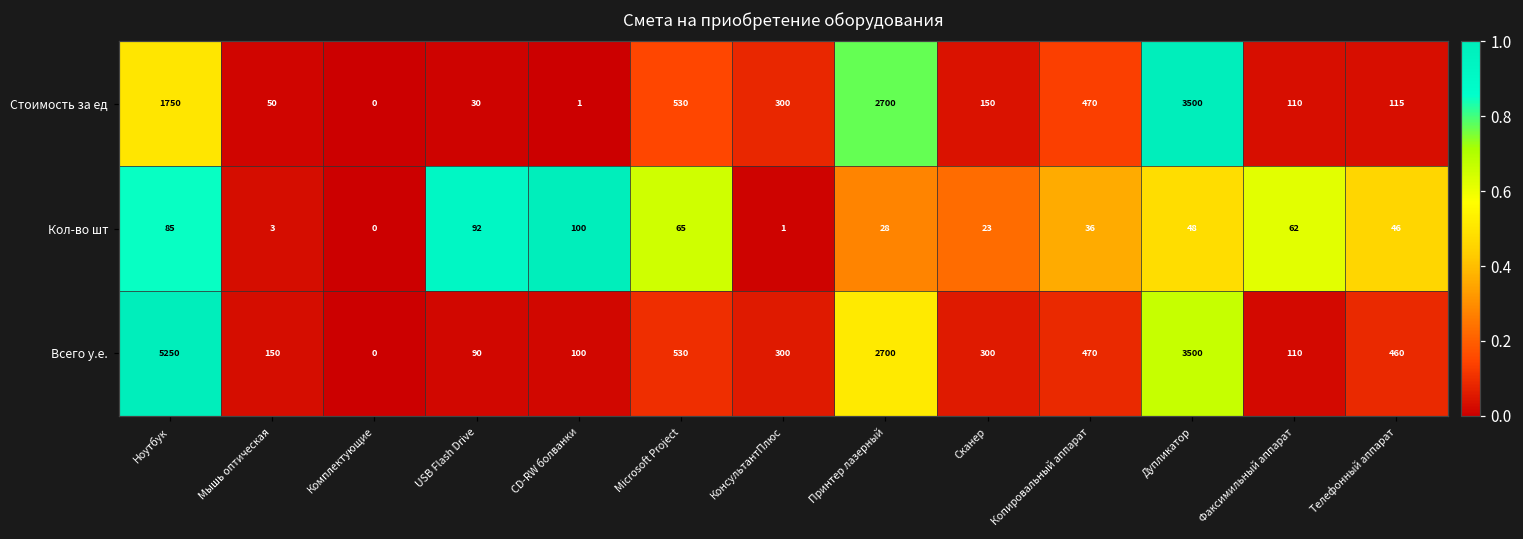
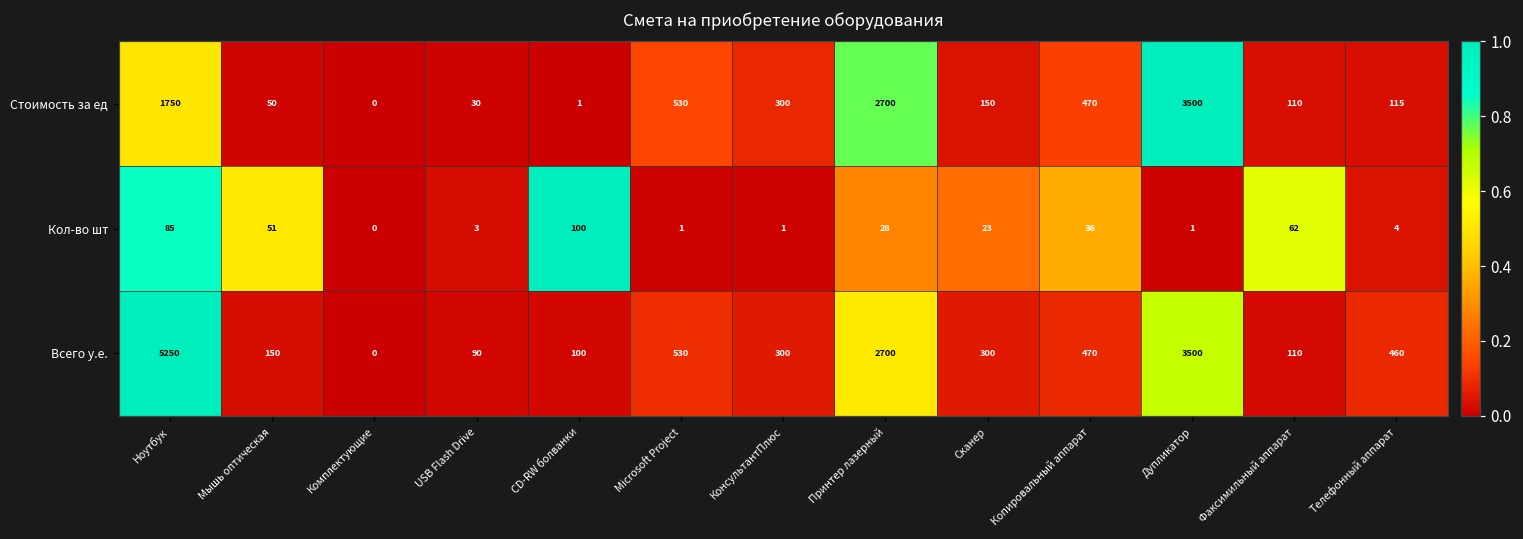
Кол-во шт, Мышь оптическая: 3 -> 51
Кол-во шт, USB Flash Drive: 92 -> 3
Кол-во шт, Microsoft Project: 65 -> 1
Кол-во шт, Дупликатор: 48 -> 1
Кол-во шт, Телефонный аппарат: 46 -> 4
